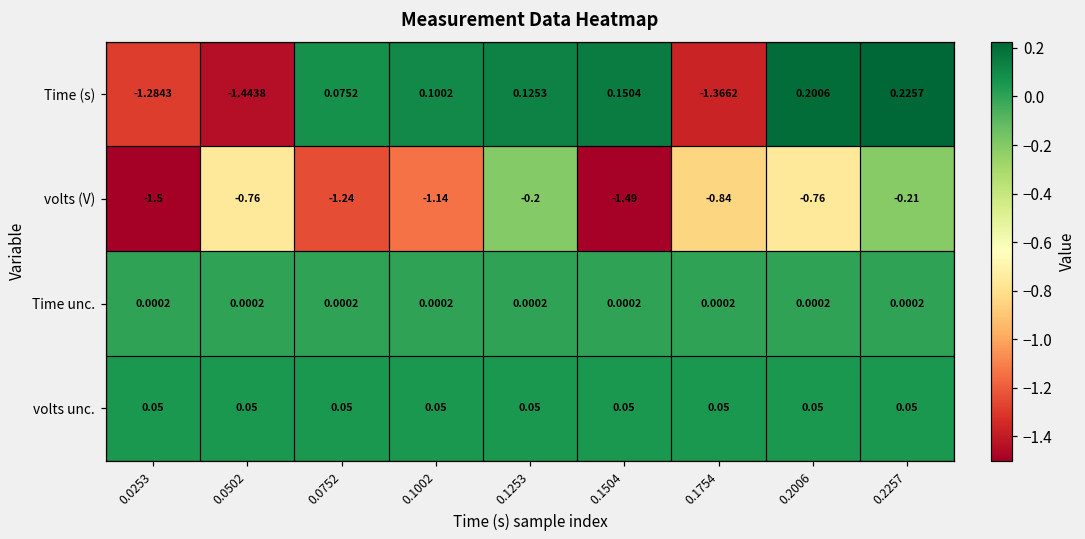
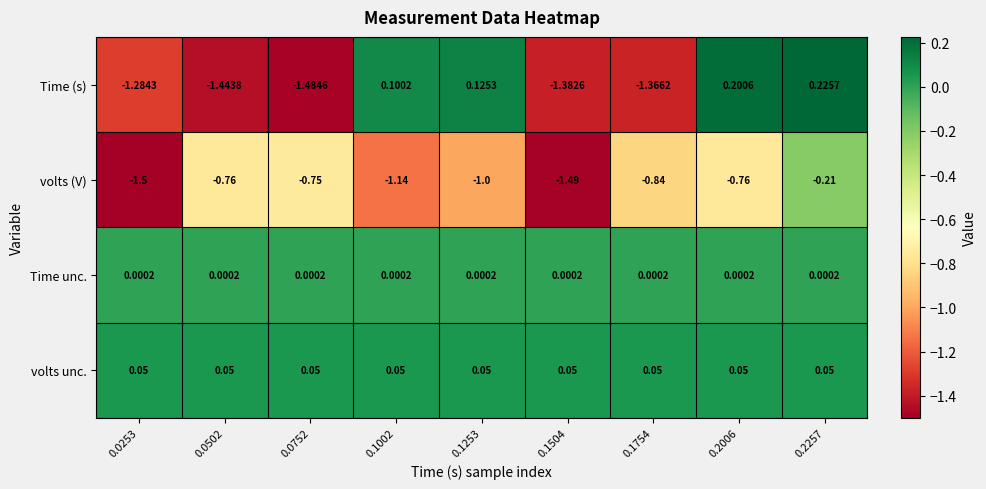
Time (s), 0.0752: 0.0752 -> -1.4846
Time (s), 0.1504: 0.1504 -> -1.3826
volts (V), 0.0752: -1.24 -> -0.75
volts (V), 0.1253: -0.2 -> -1.0
